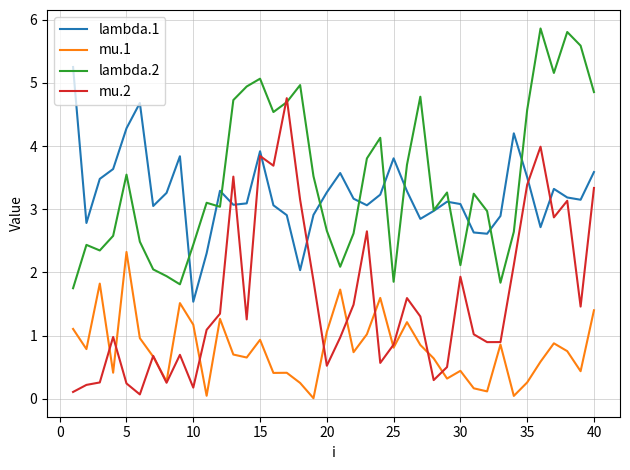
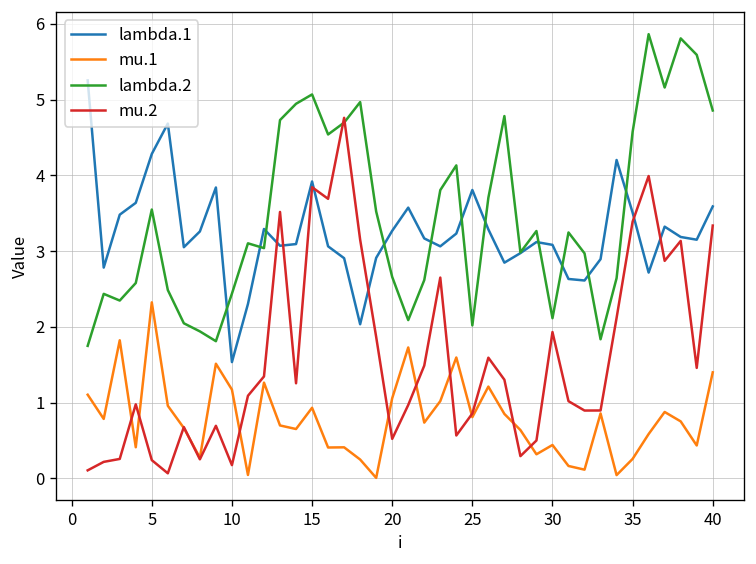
lambda.2, 25: 1.9 -> 2.0
